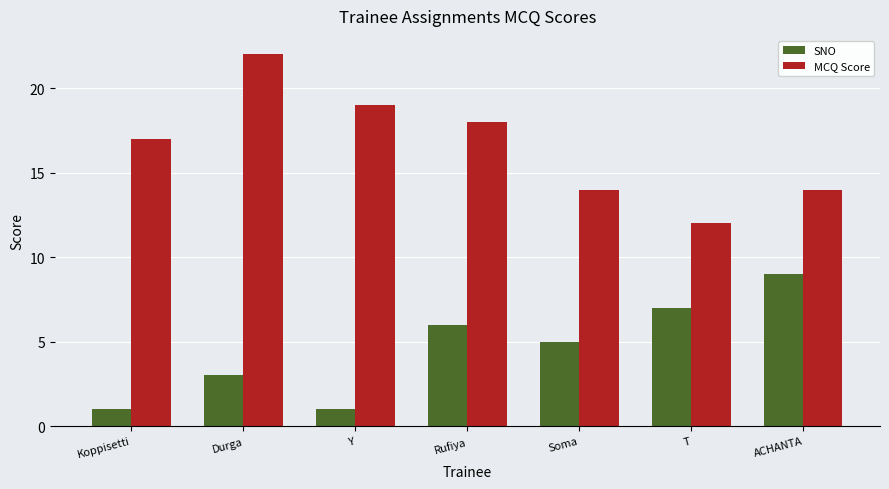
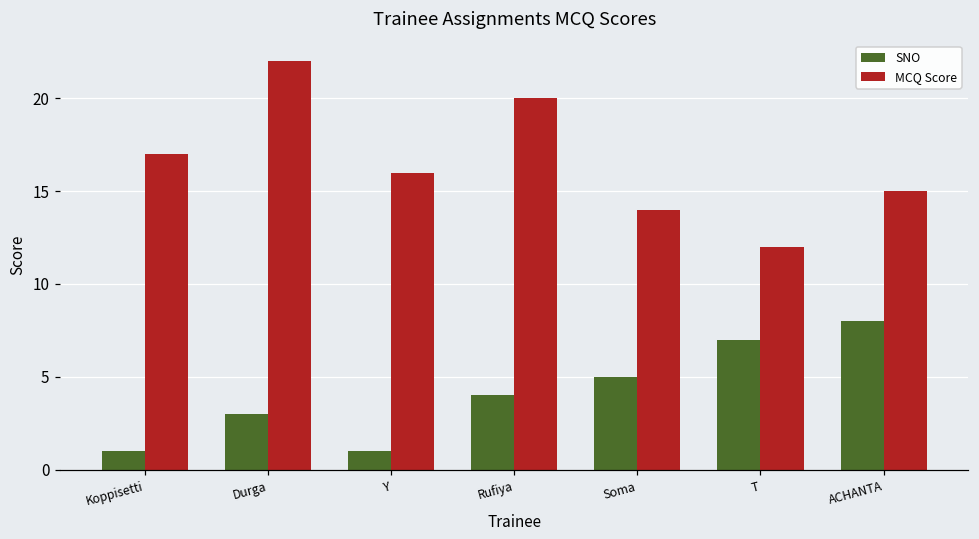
MCQ Score, Y: 19 -> 16
SNO, Rufiya: 6 -> 4
MCQ Score, Rufiya: 18 -> 20
SNO, ACHANTA: 9 -> 8
MCQ Score, ACHANTA: 14 -> 15
